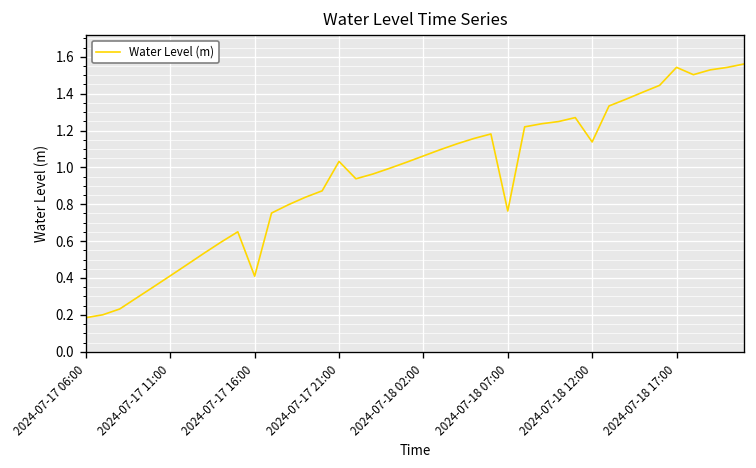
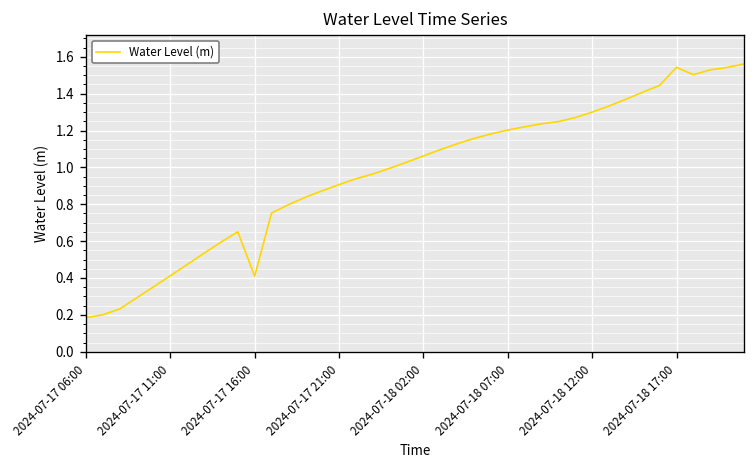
2024-07-17 21:00: 1.03 -> 0.91
2024-07-18 07:00: 0.76 -> 1.20
2024-07-18 12:00: 1.14 -> 1.30
